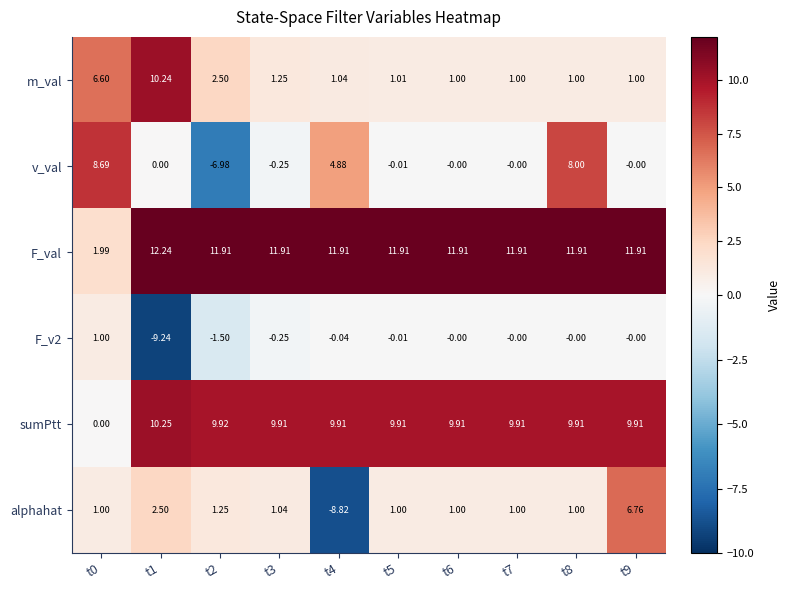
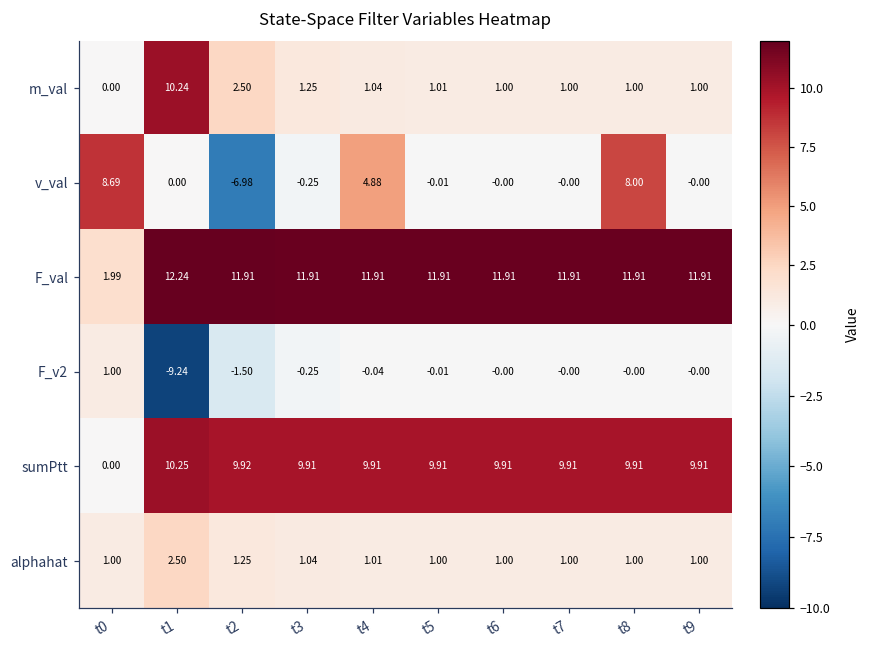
m_val, t0: 6.60 -> 0.00
alphahat, t4: -8.82 -> 1.01
alphahat, t9: 6.76 -> 1.00
